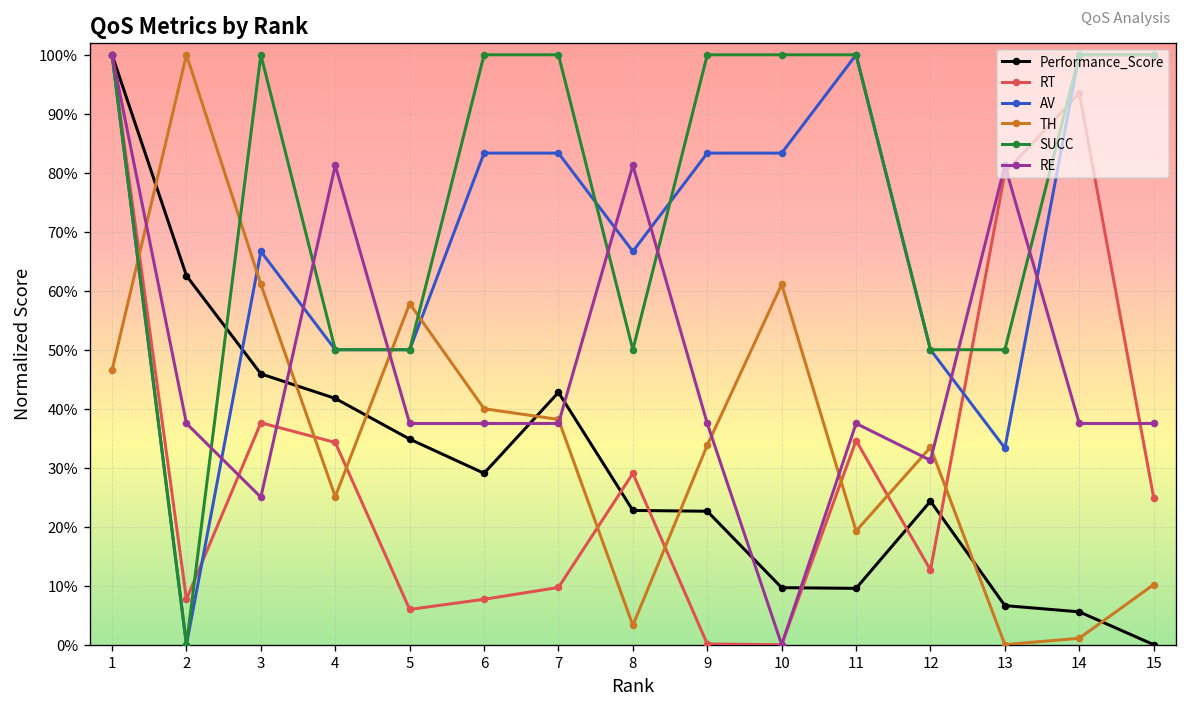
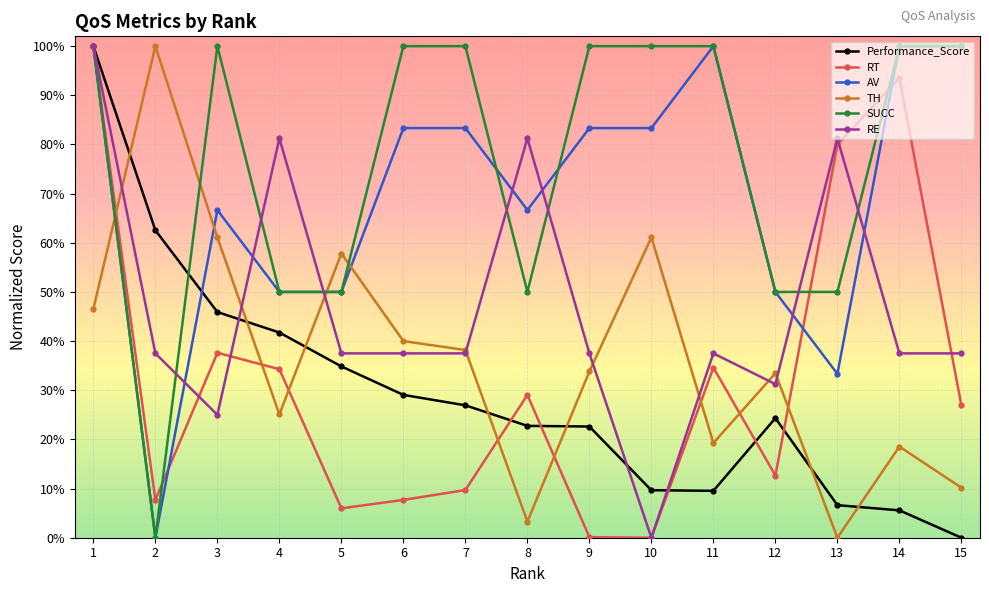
Performance_Score, 7: 43% -> 27%
TH, 14: 1% -> 19%
RT, 15: 25% -> 27%
